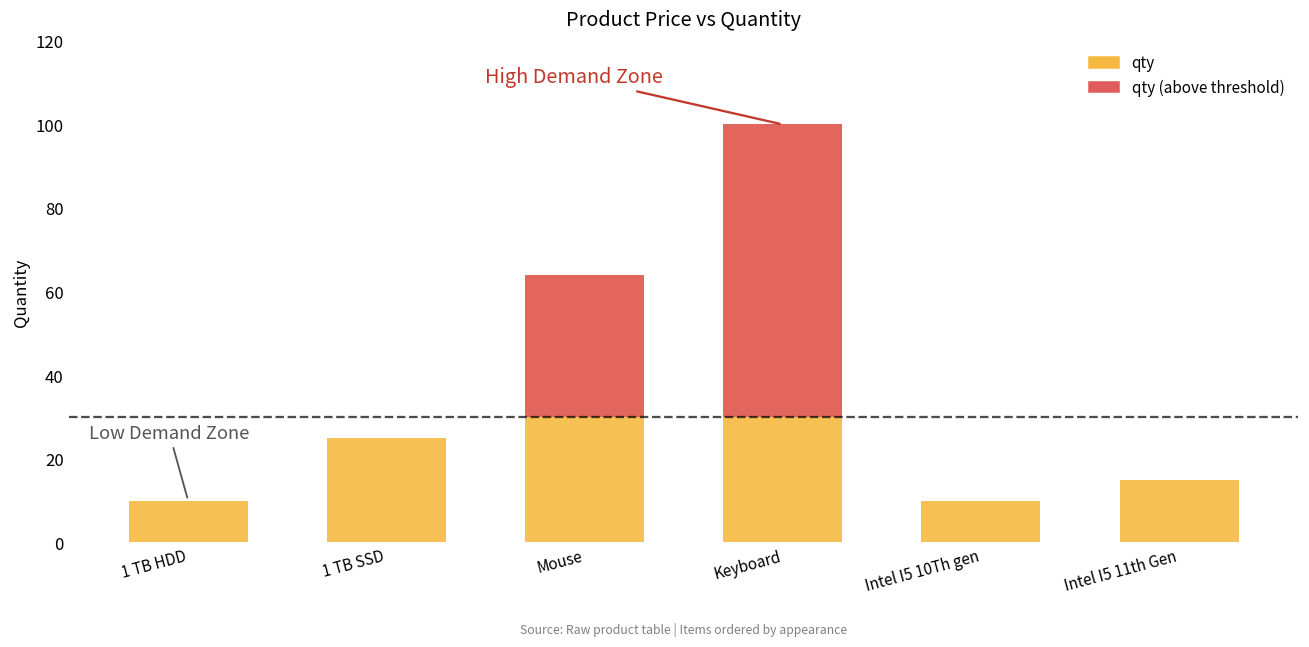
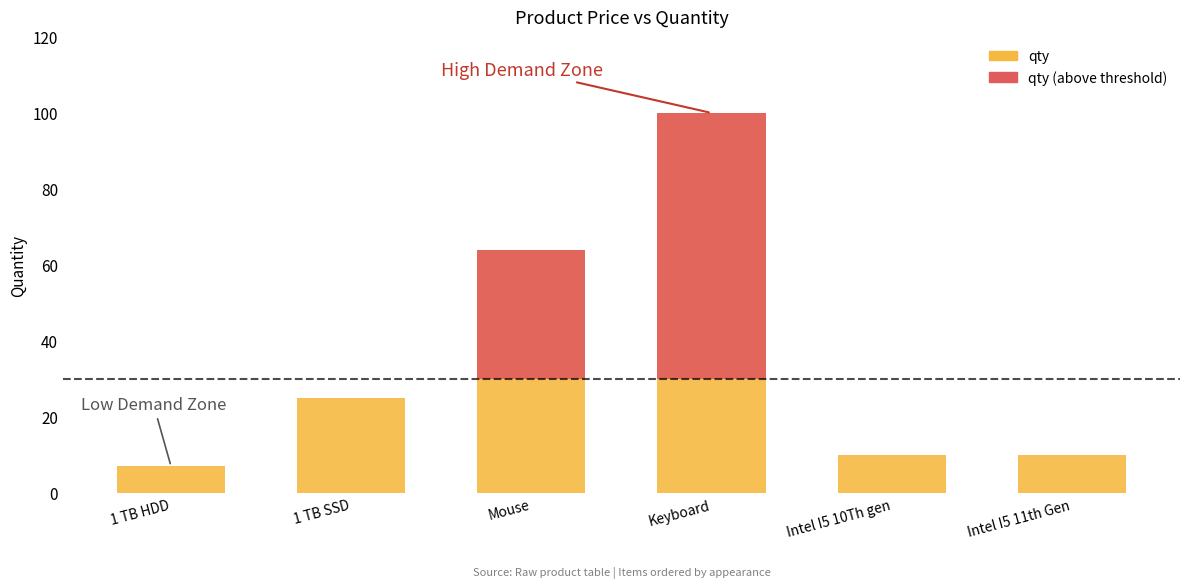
qty, 1 TB HDD: 10 -> 7
qty, Intel I5 11th Gen: 15 -> 10
